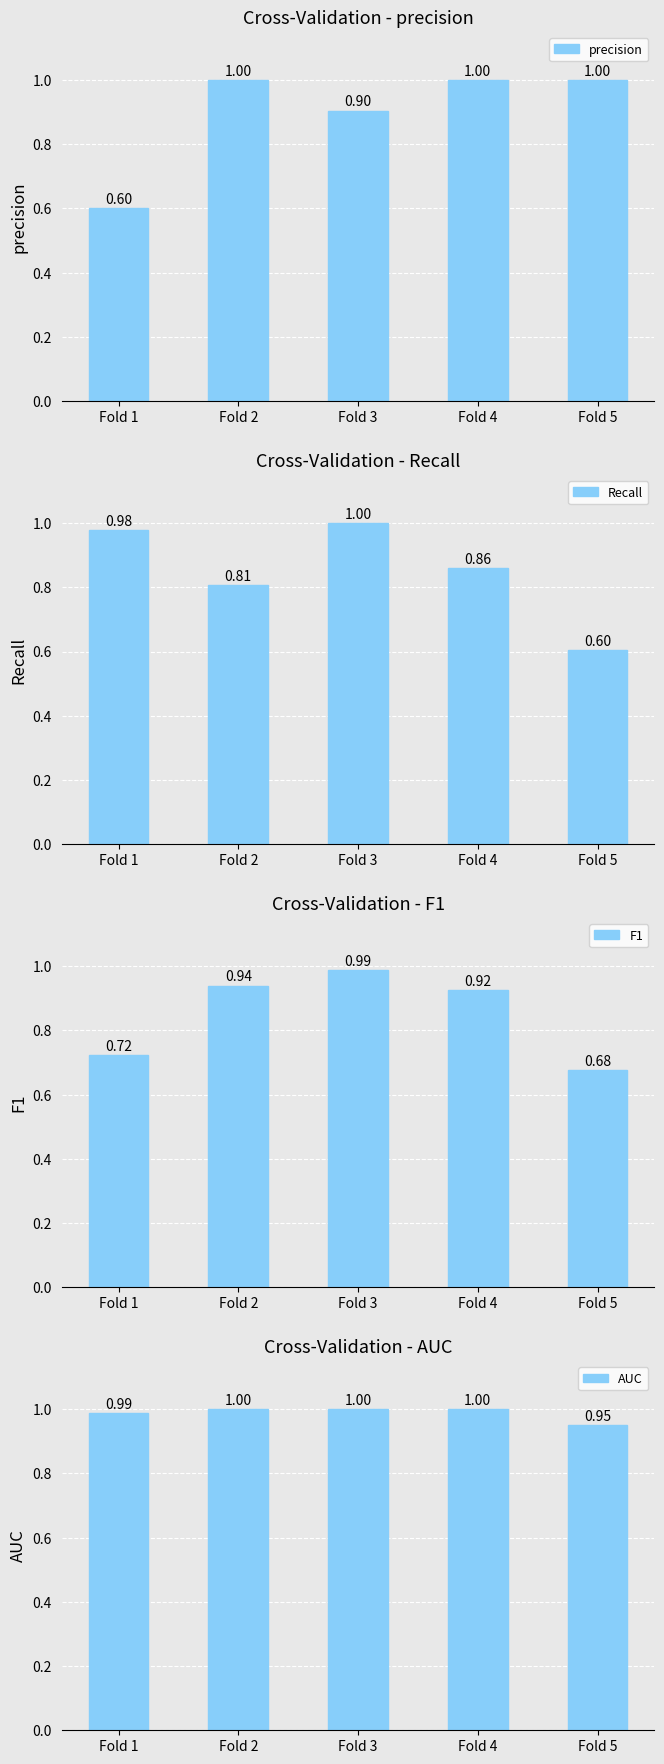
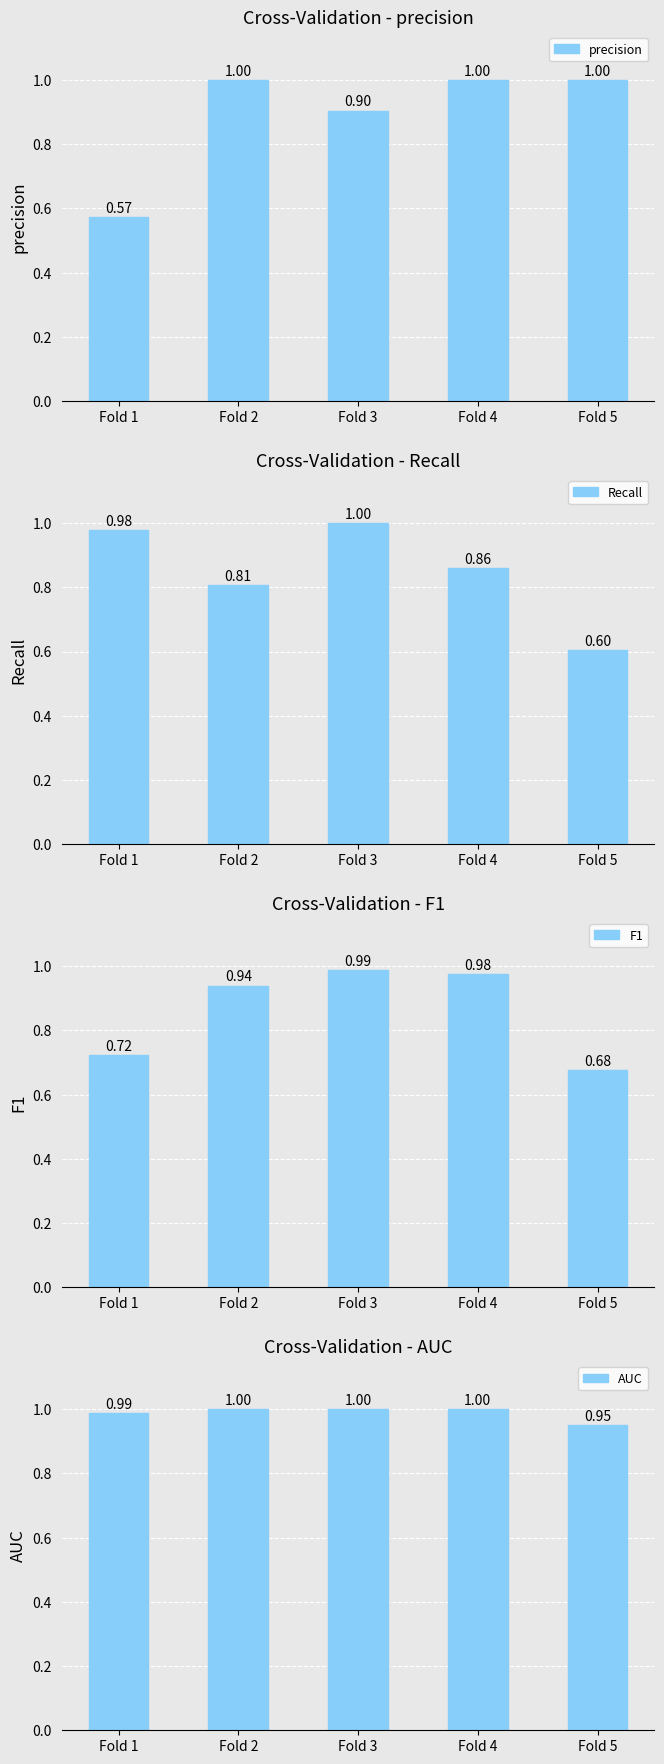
Cross-Validation - precision, Fold 1: 0.60 -> 0.57
Cross-Validation - F1, Fold 4: 0.92 -> 0.98
